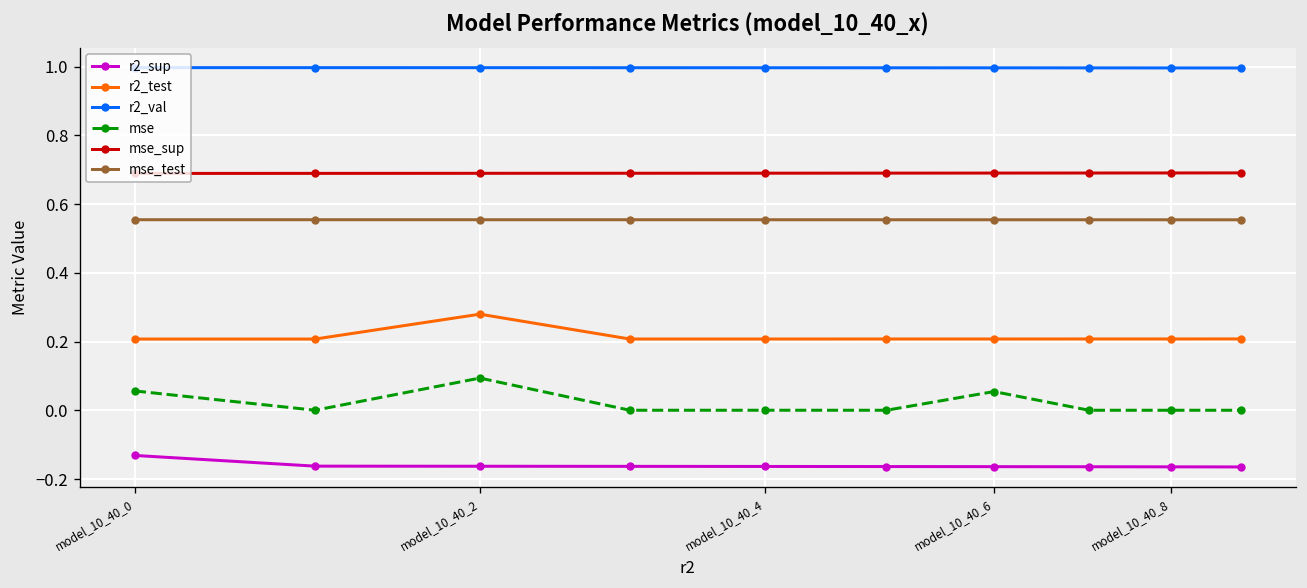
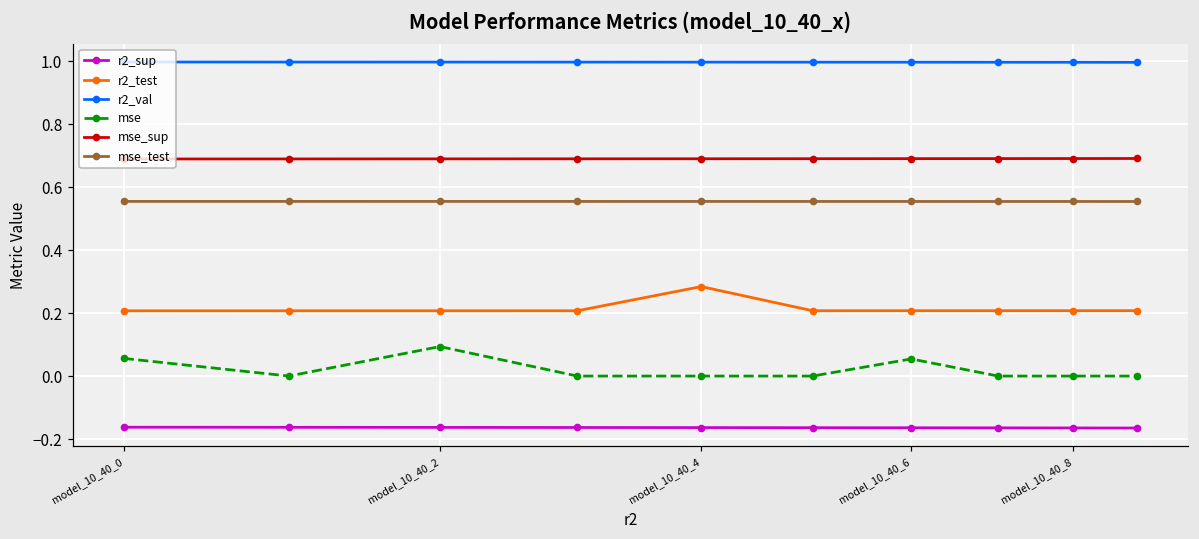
r2_sup, model_10_40_0: -0.13 -> -0.16
r2_test, model_10_40_2: 0.28 -> 0.21
r2_test, model_10_40_4: 0.21 -> 0.28
